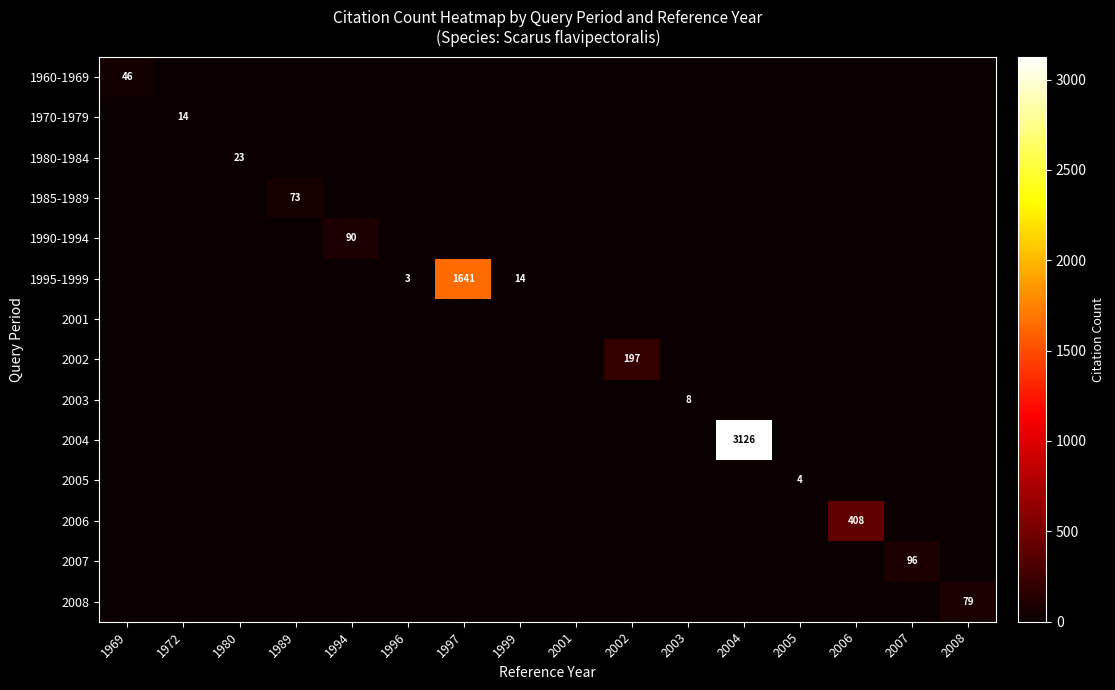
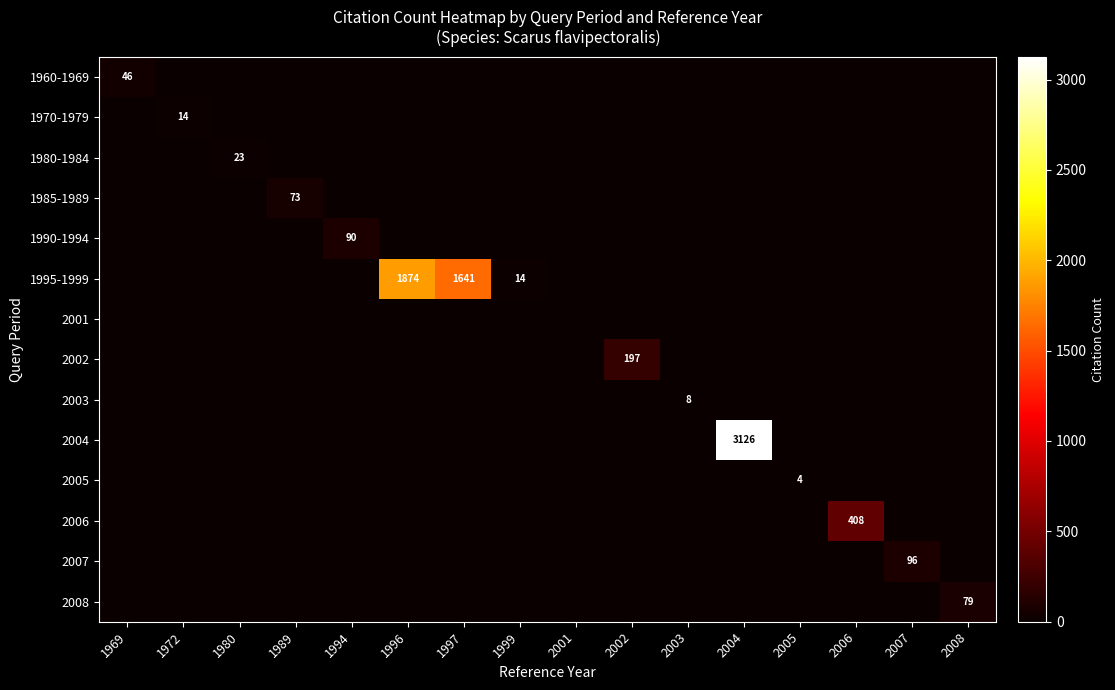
1995-1999, 1996: 3 -> 1874
